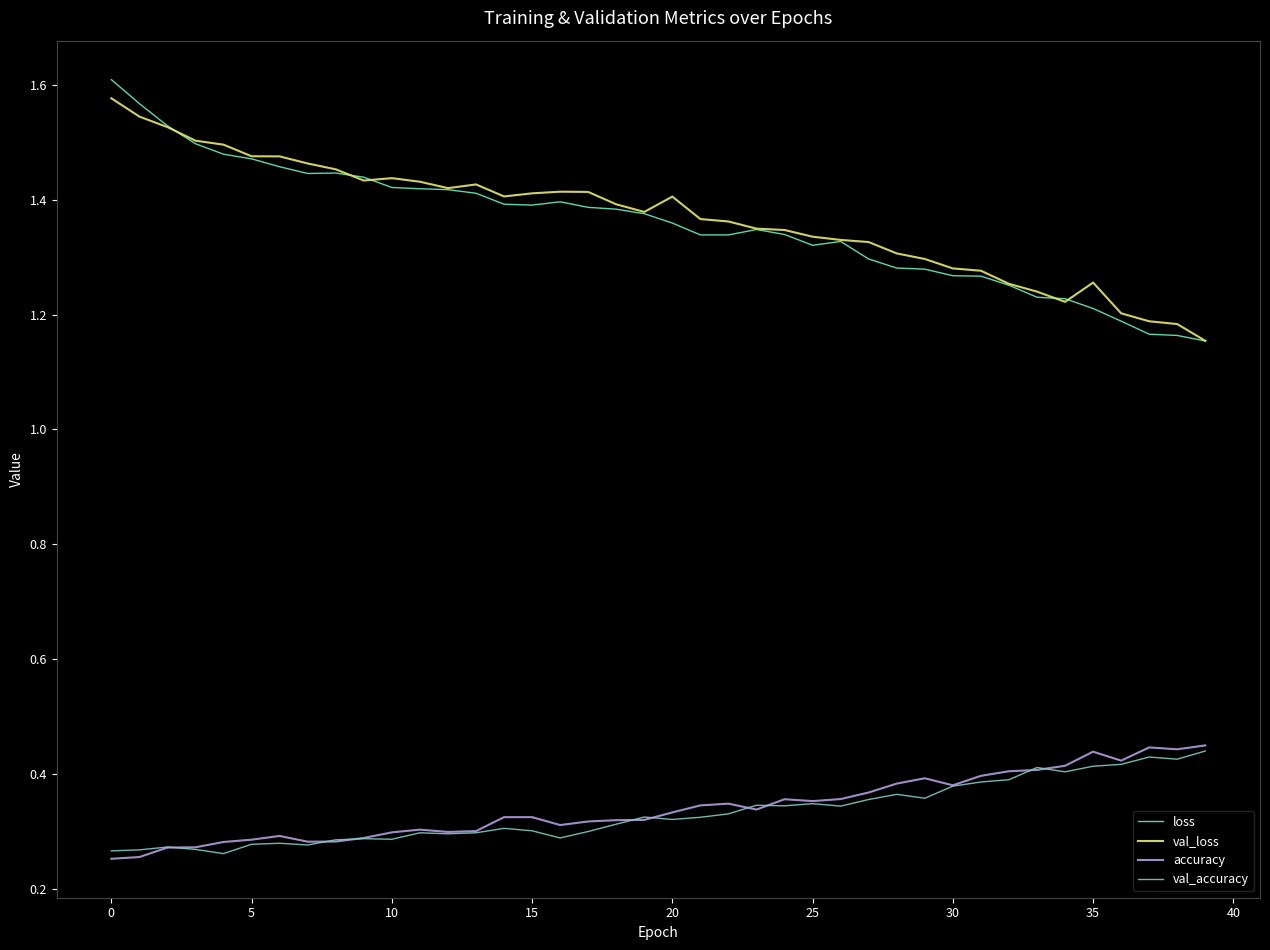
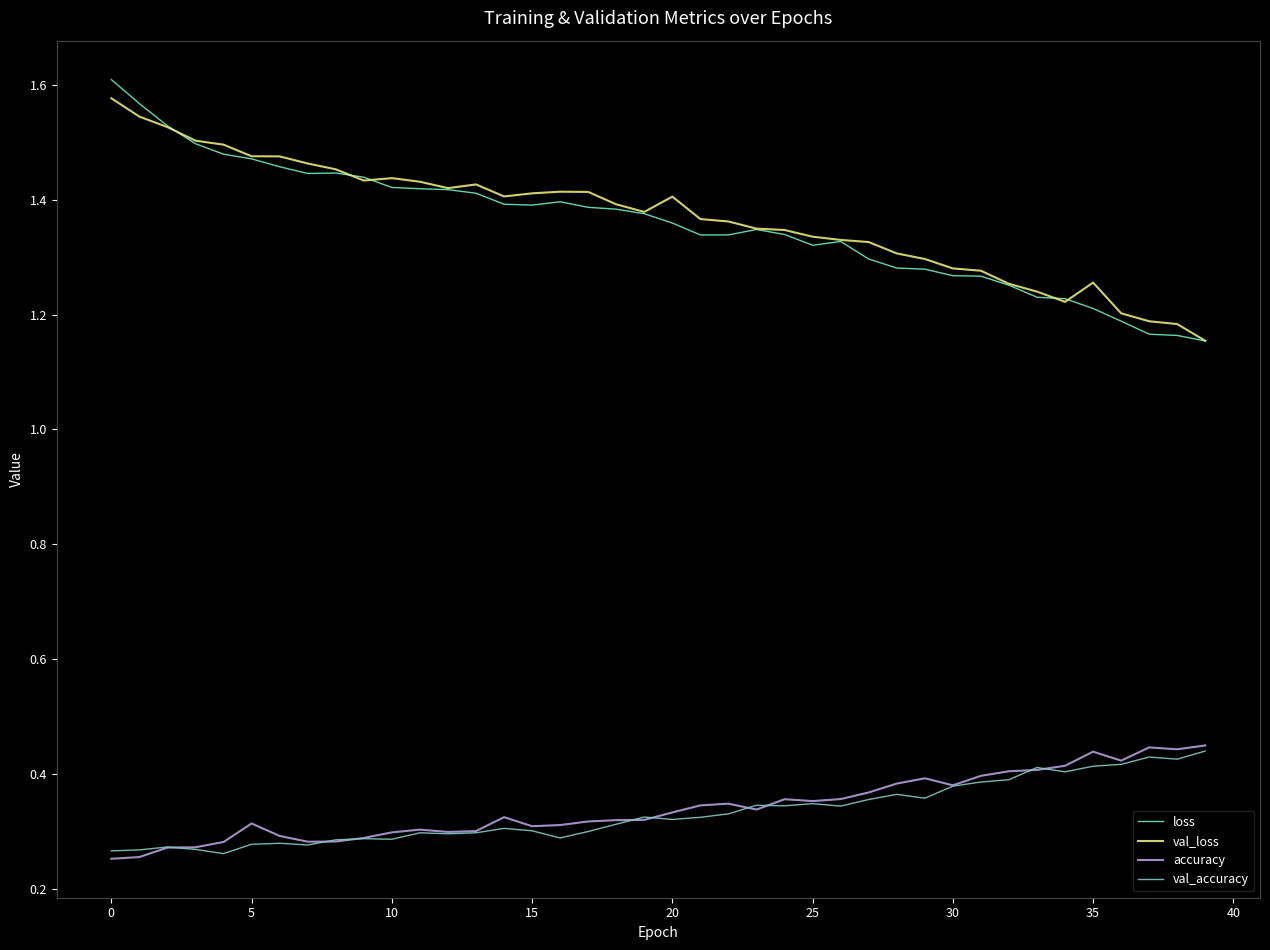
accuracy, 5: 0.29 -> 0.31
accuracy, 15: 0.32 -> 0.31
